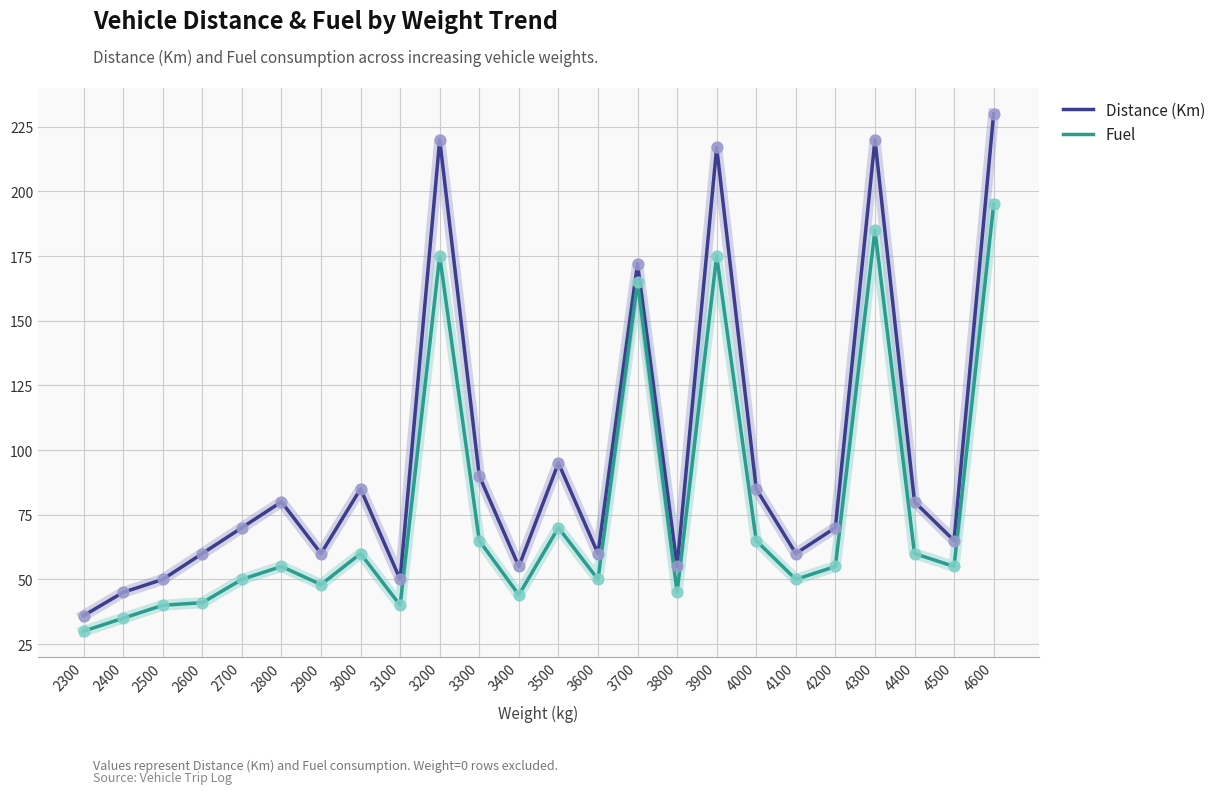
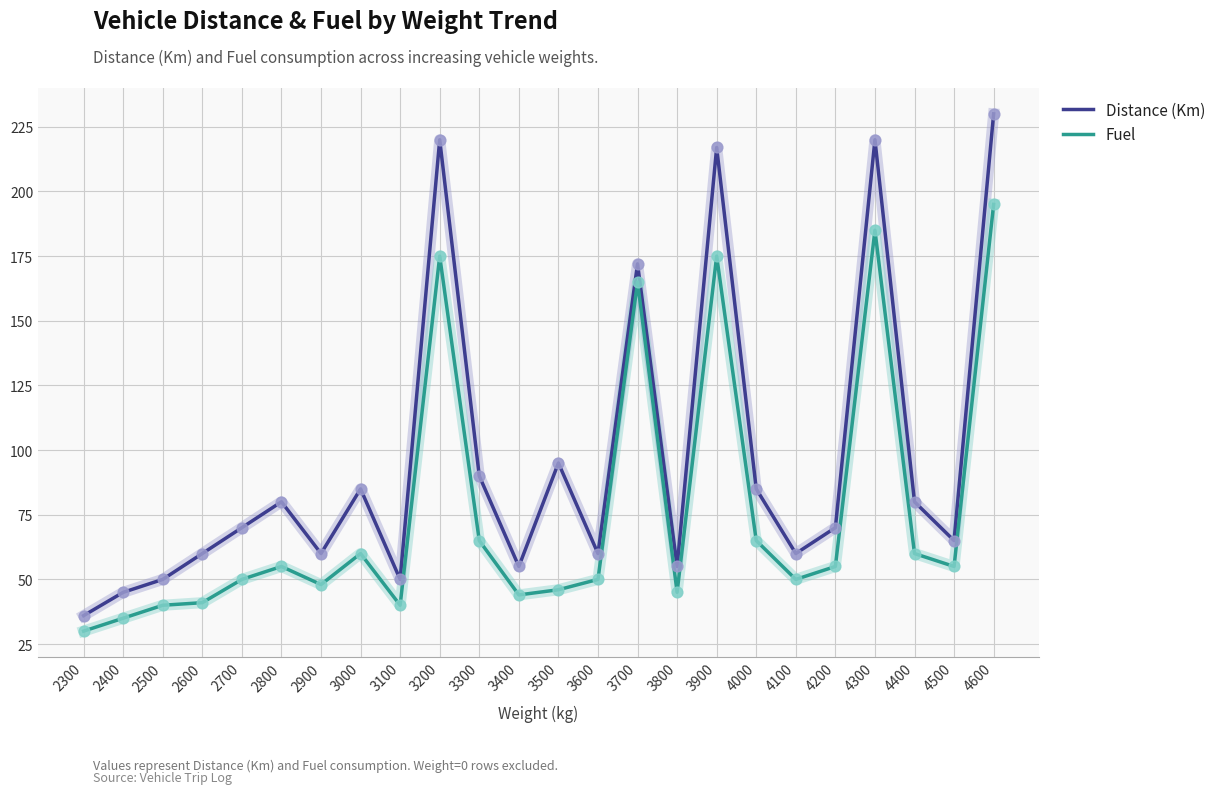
Fuel, 3500: 70 -> 46
